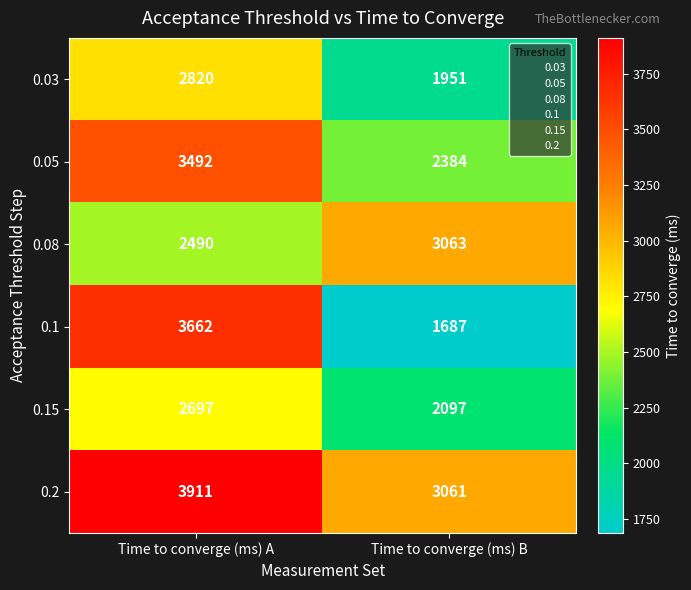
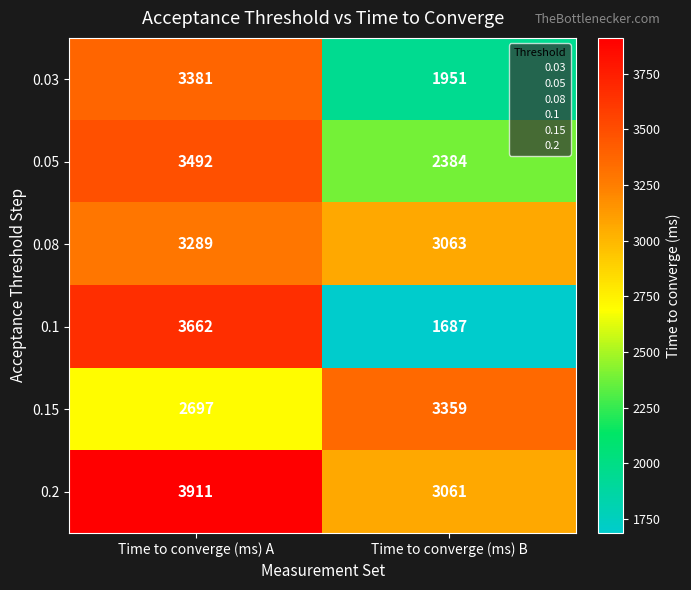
0.03, Time to converge (ms) A: 2820 -> 3381
0.08, Time to converge (ms) A: 2490 -> 3289
0.15, Time to converge (ms) B: 2097 -> 3359
